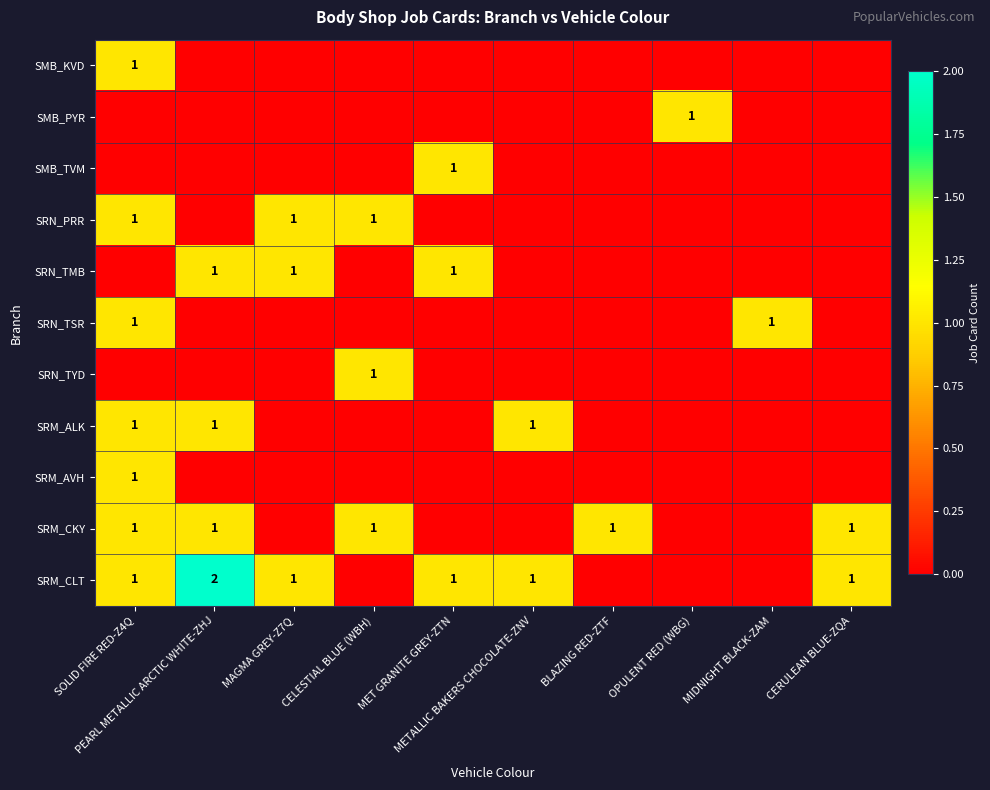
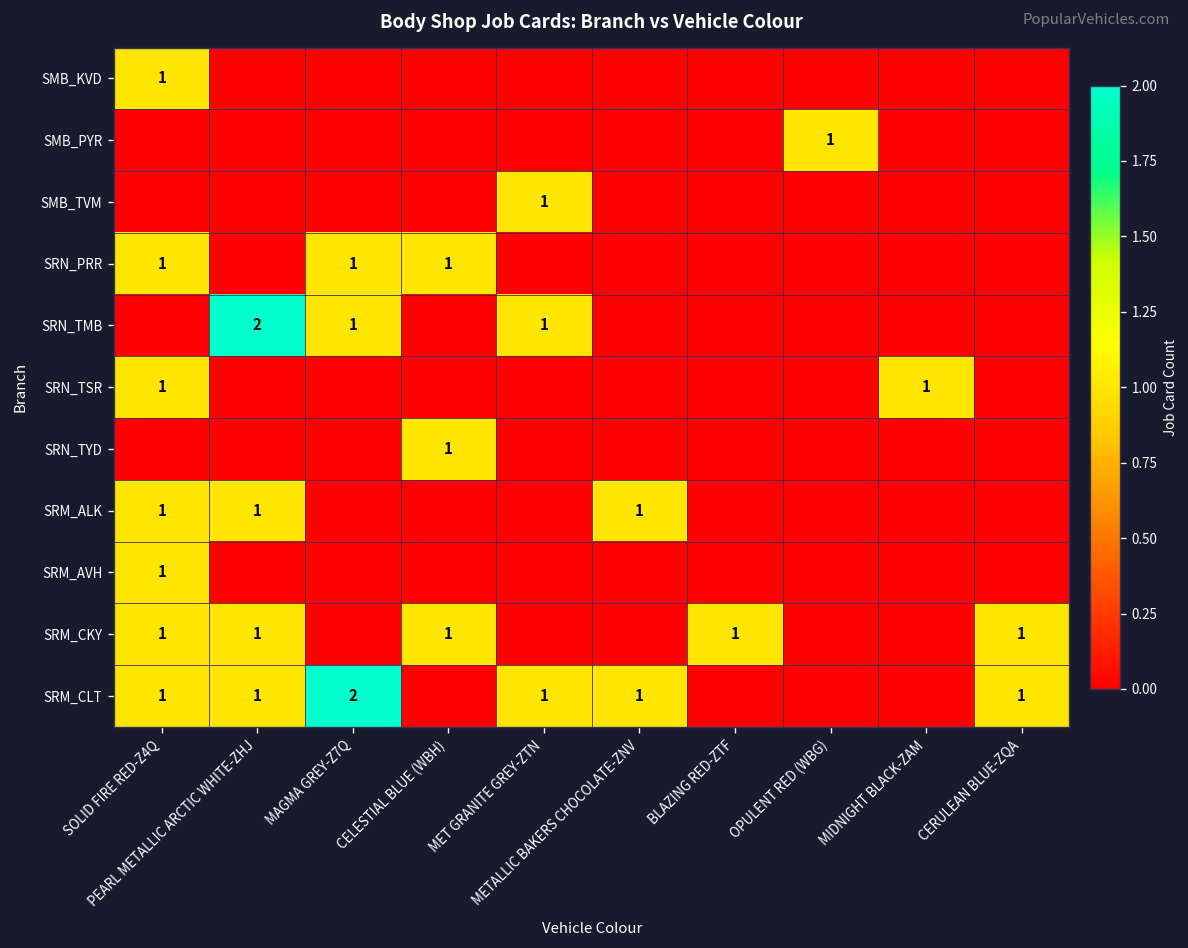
SRN_TMB, PEARL METALLIC ARCTIC WHITE-ZHJ: 1 -> 2
SRM_CLT, PEARL METALLIC ARCTIC WHITE-ZHJ: 2 -> 1
SRM_CLT, MAGMA GREY-Z7Q: 1 -> 2
